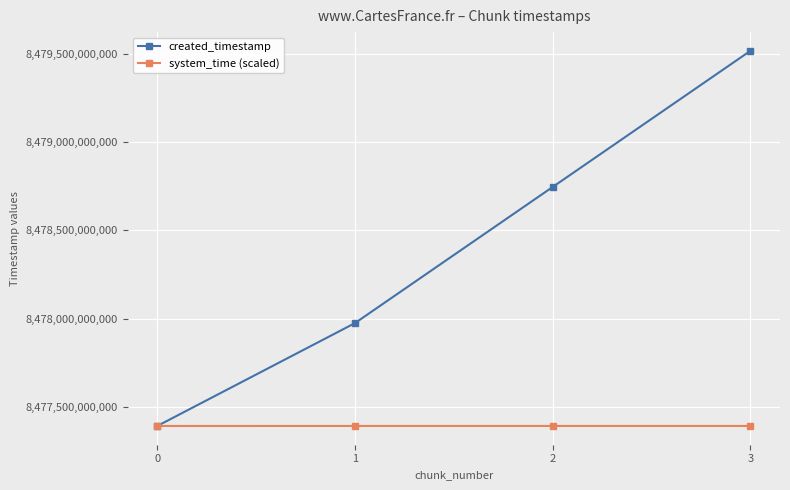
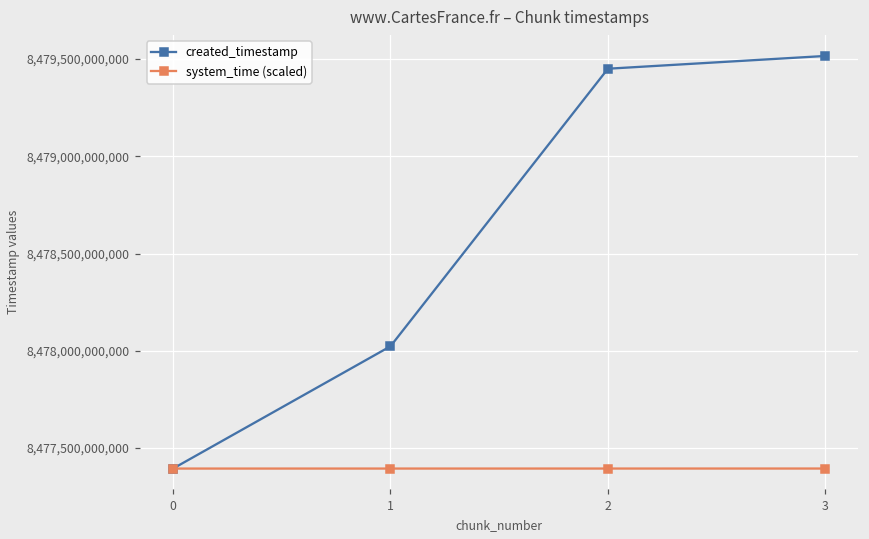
created_timestamp, 1: 8,477,980,000,000 -> 8,478,020,000,000
created_timestamp, 2: 8,478,750,000,000 -> 8,479,450,000,000
